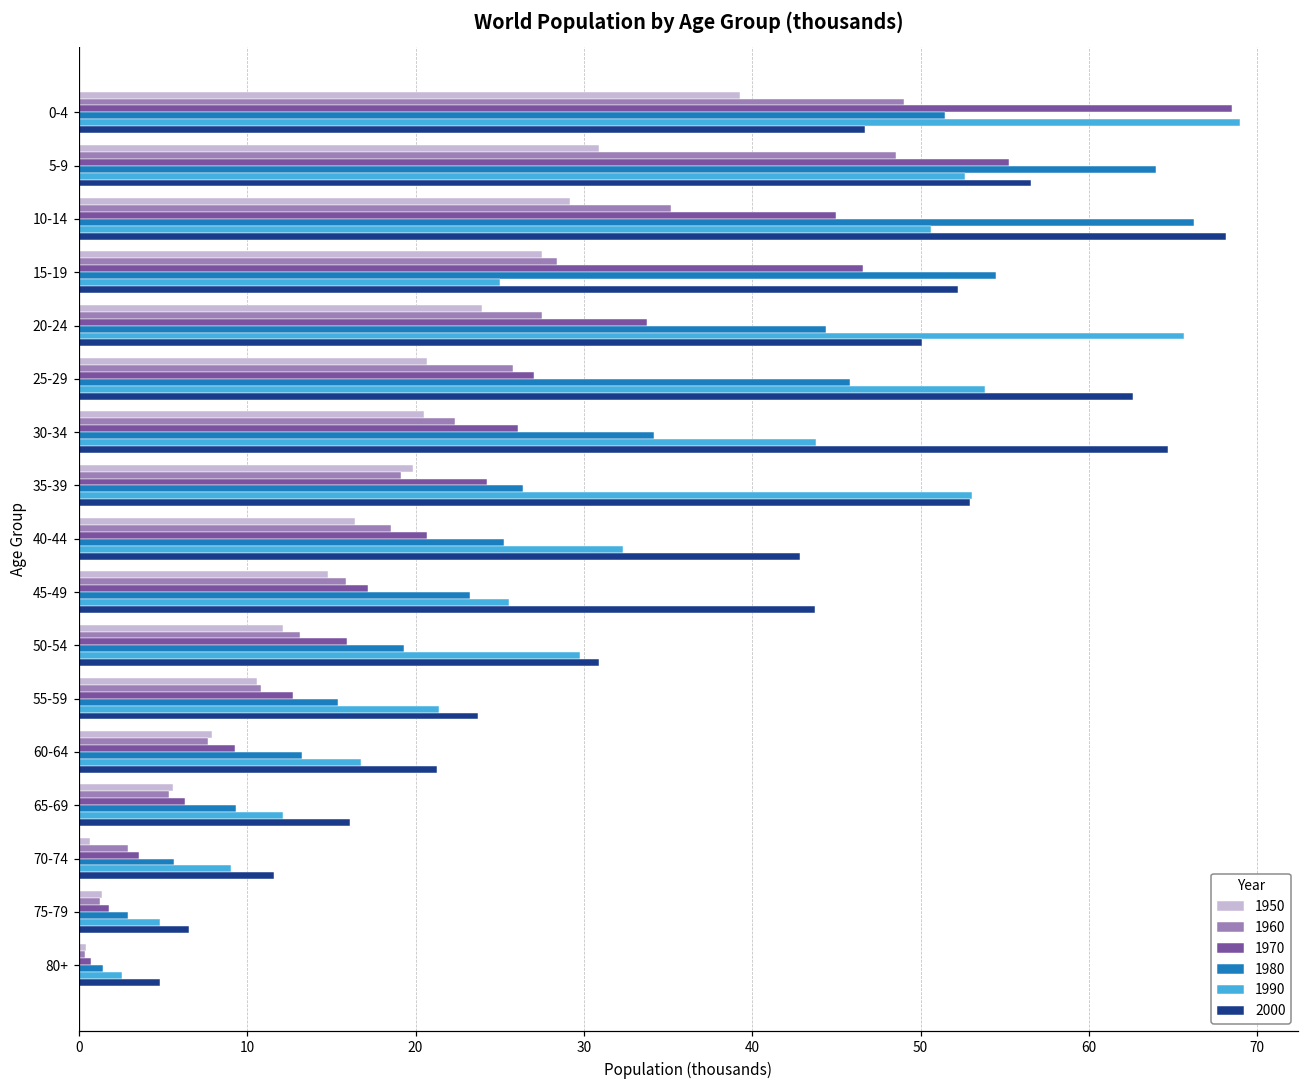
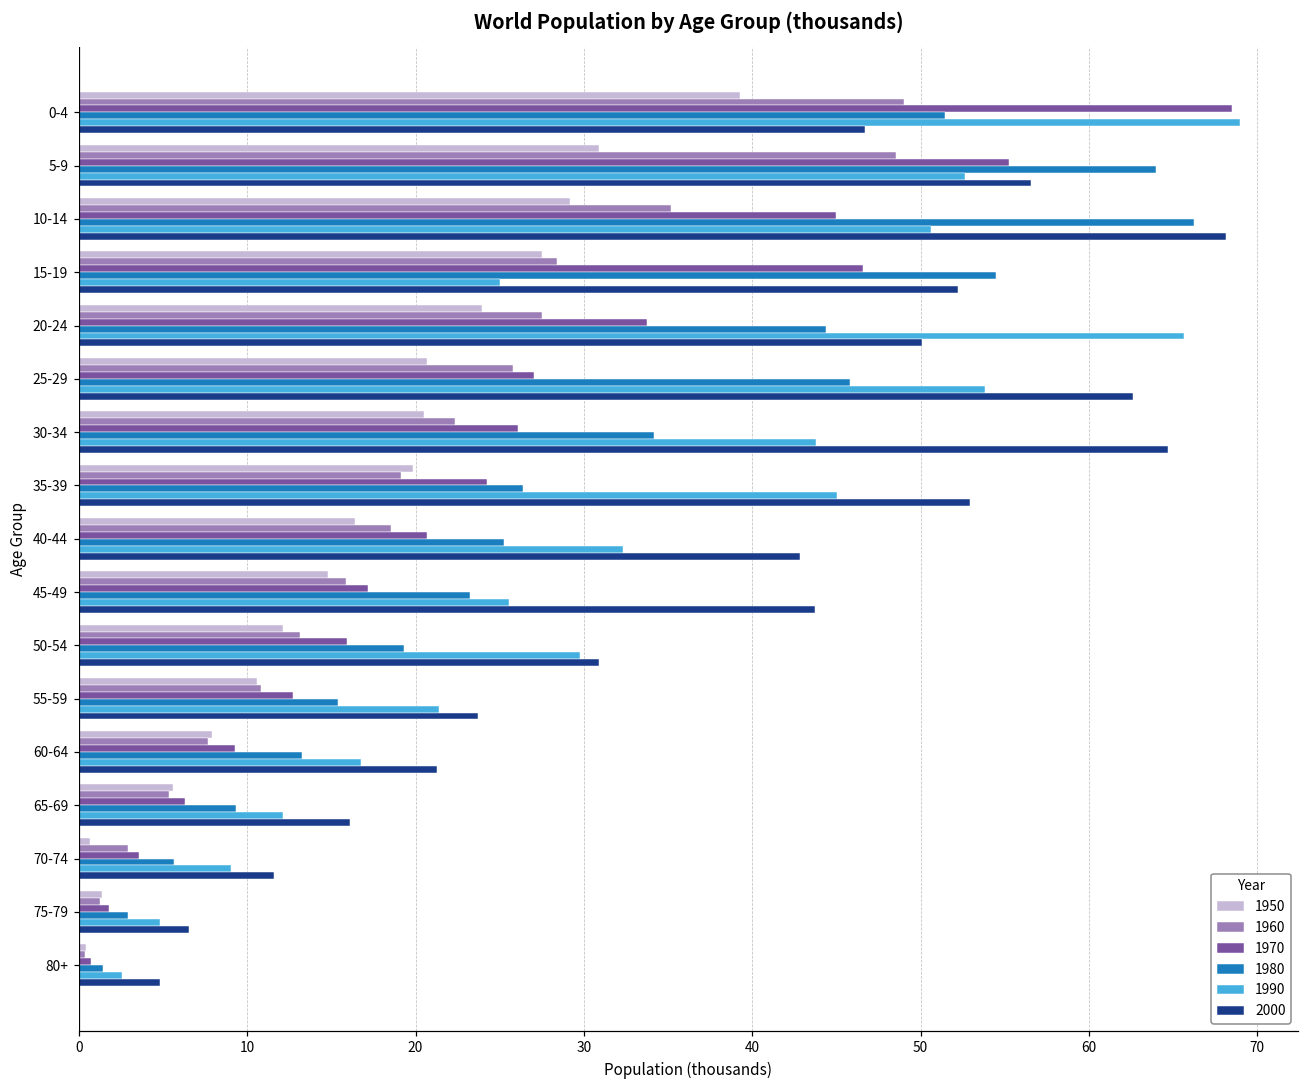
1990, 35-39: 53.1 -> 45.0
